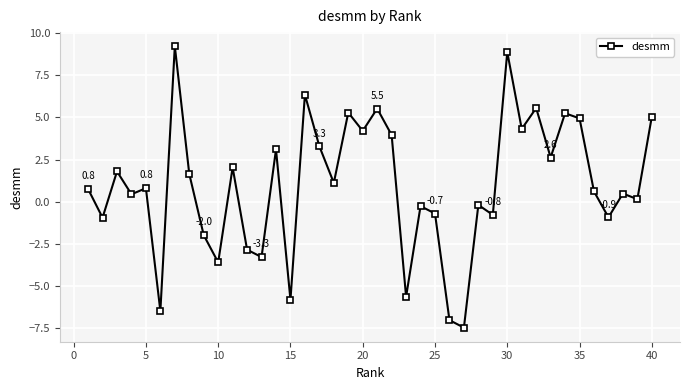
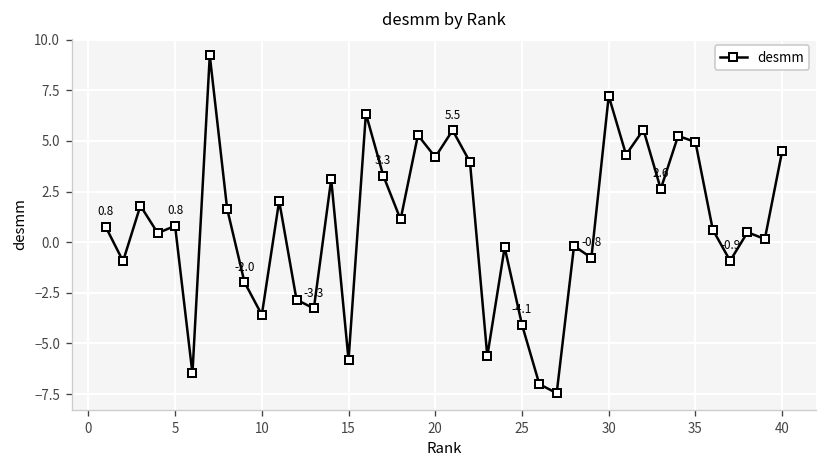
25: -0.7 -> -4.1
30: 8.9 -> 7.2
40: 5.0 -> 4.5
